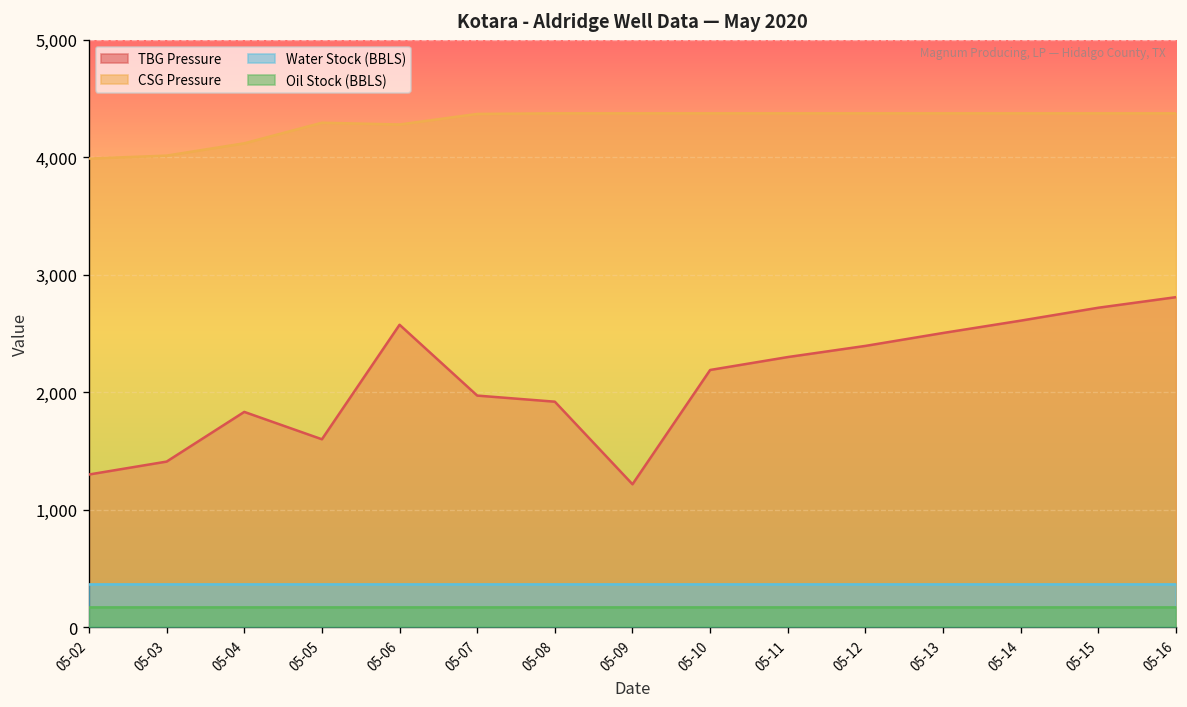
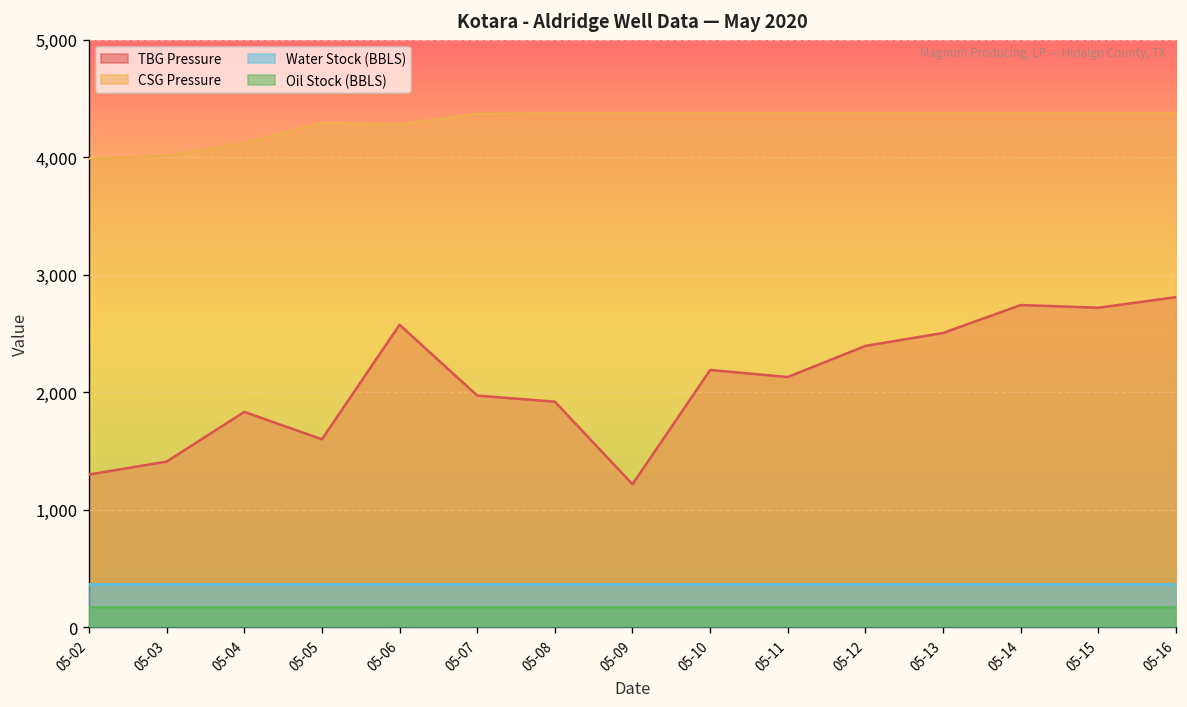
TBG Pressure, 05-11: 2,300 -> 2,100
TBG Pressure, 05-14: 2,600 -> 2,700
